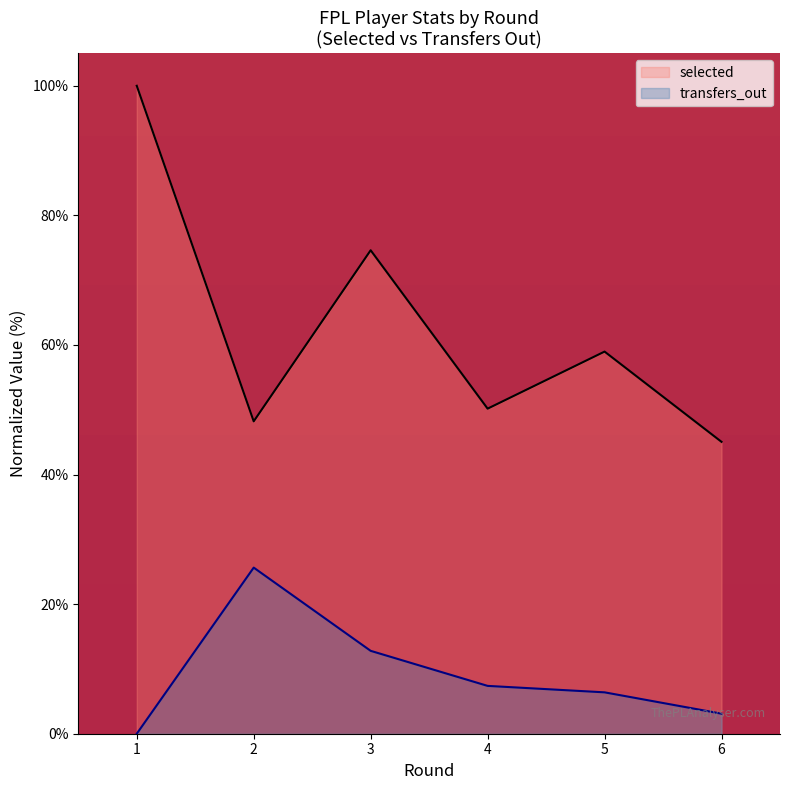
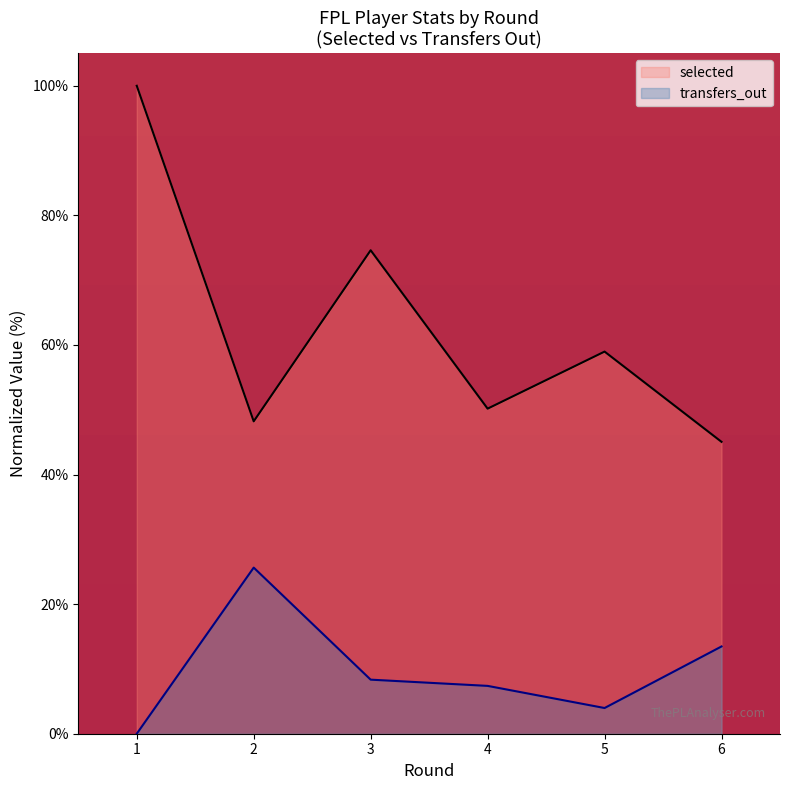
transfers_out, 3: 13% -> 8%
transfers_out, 5: 6% -> 4%
transfers_out, 6: 3% -> 13%
